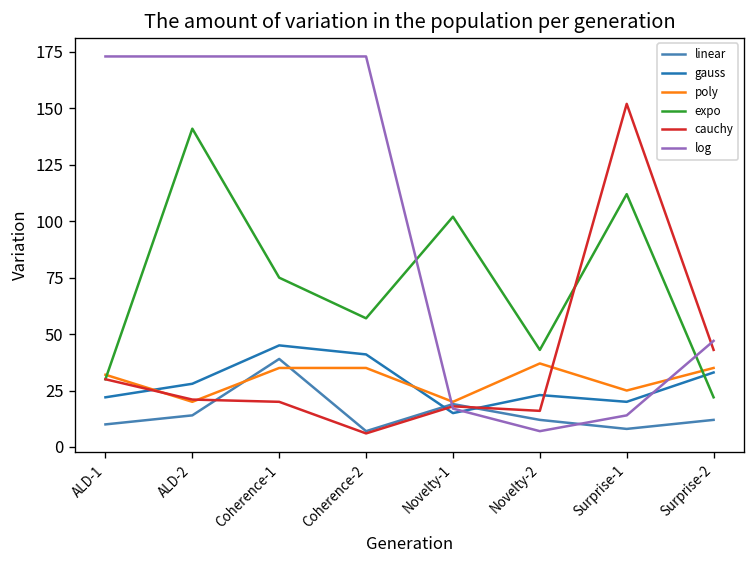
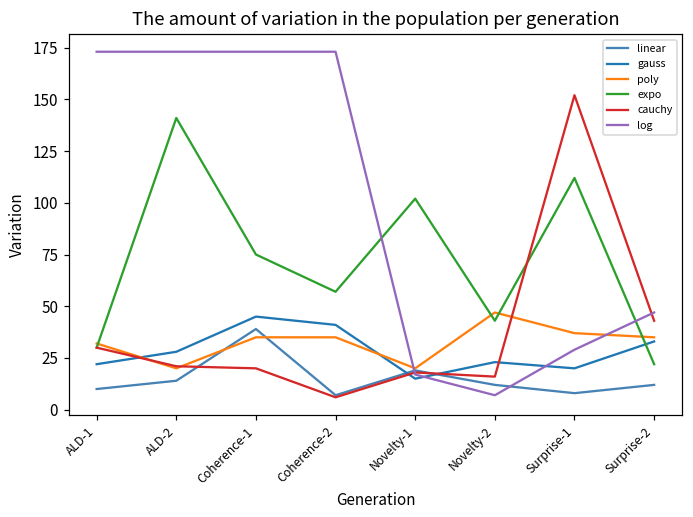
poly, Novelty-2: 37 -> 47
poly, Surprise-1: 25 -> 37
log, Surprise-1: 14 -> 29
